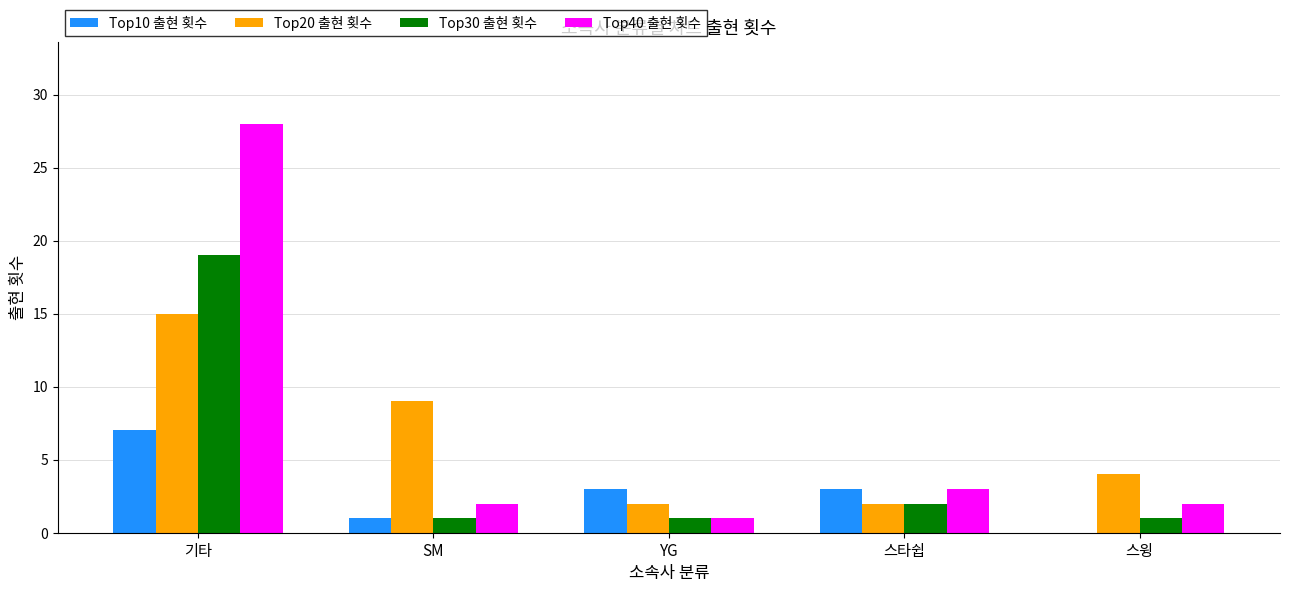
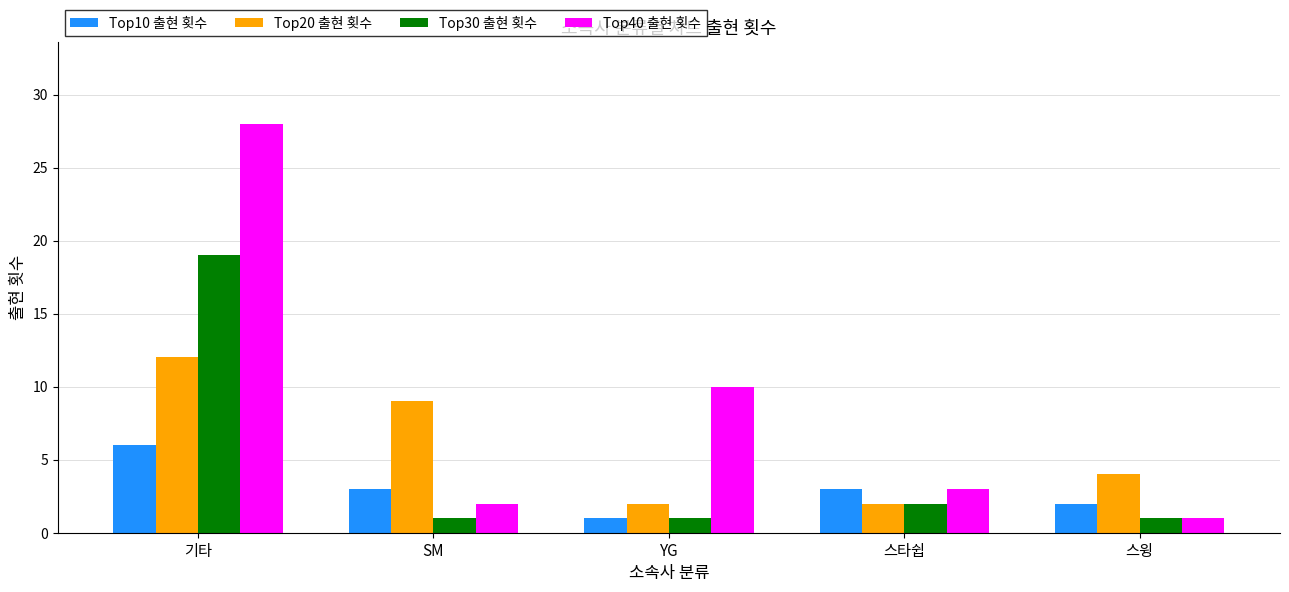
Top10 출현 횟수, 기타: 7 -> 6
Top20 출현 횟수, 기타: 15 -> 12
Top10 출현 횟수, SM: 1 -> 3
Top10 출현 횟수, YG: 3 -> 1
Top40 출현 횟수, YG: 1 -> 10
Top10 출현 횟수, 스윙: 0 -> 2
Top40 출현 횟수, 스윙: 2 -> 1
